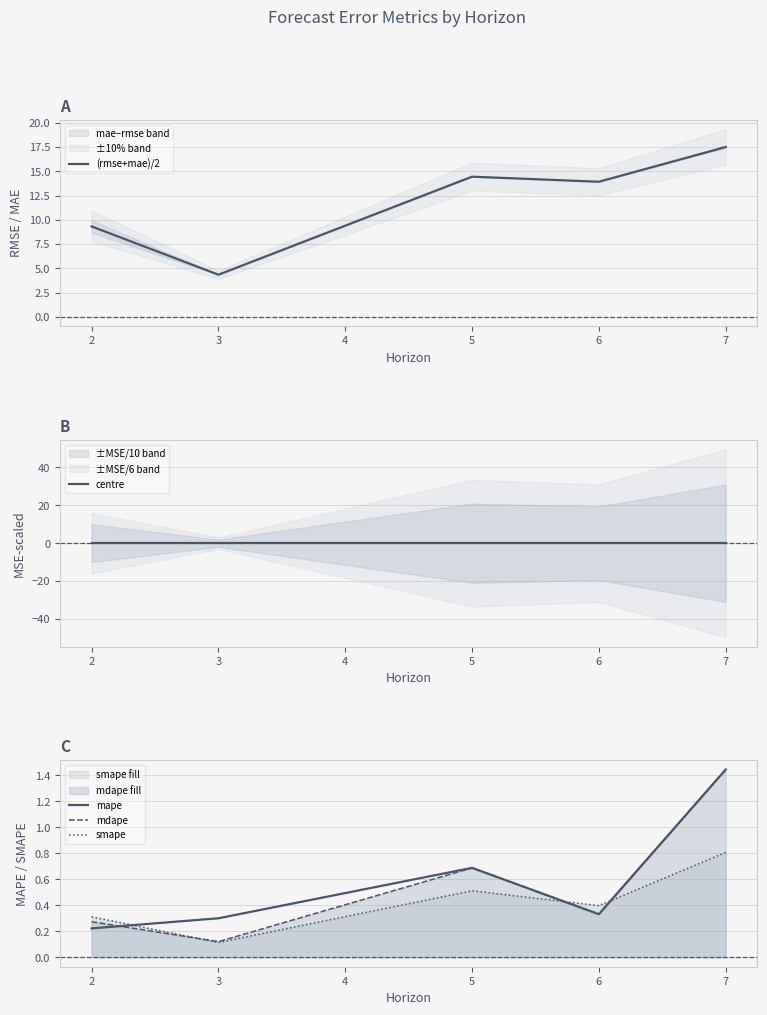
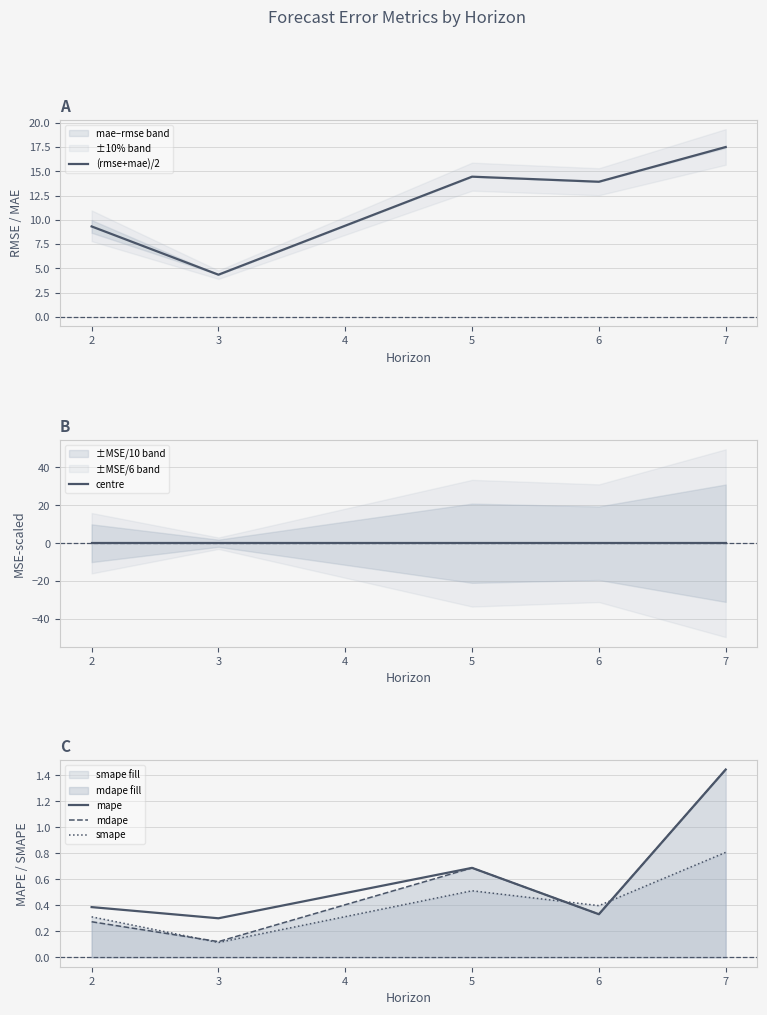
C, mape, 2: 0.22 -> 0.39
